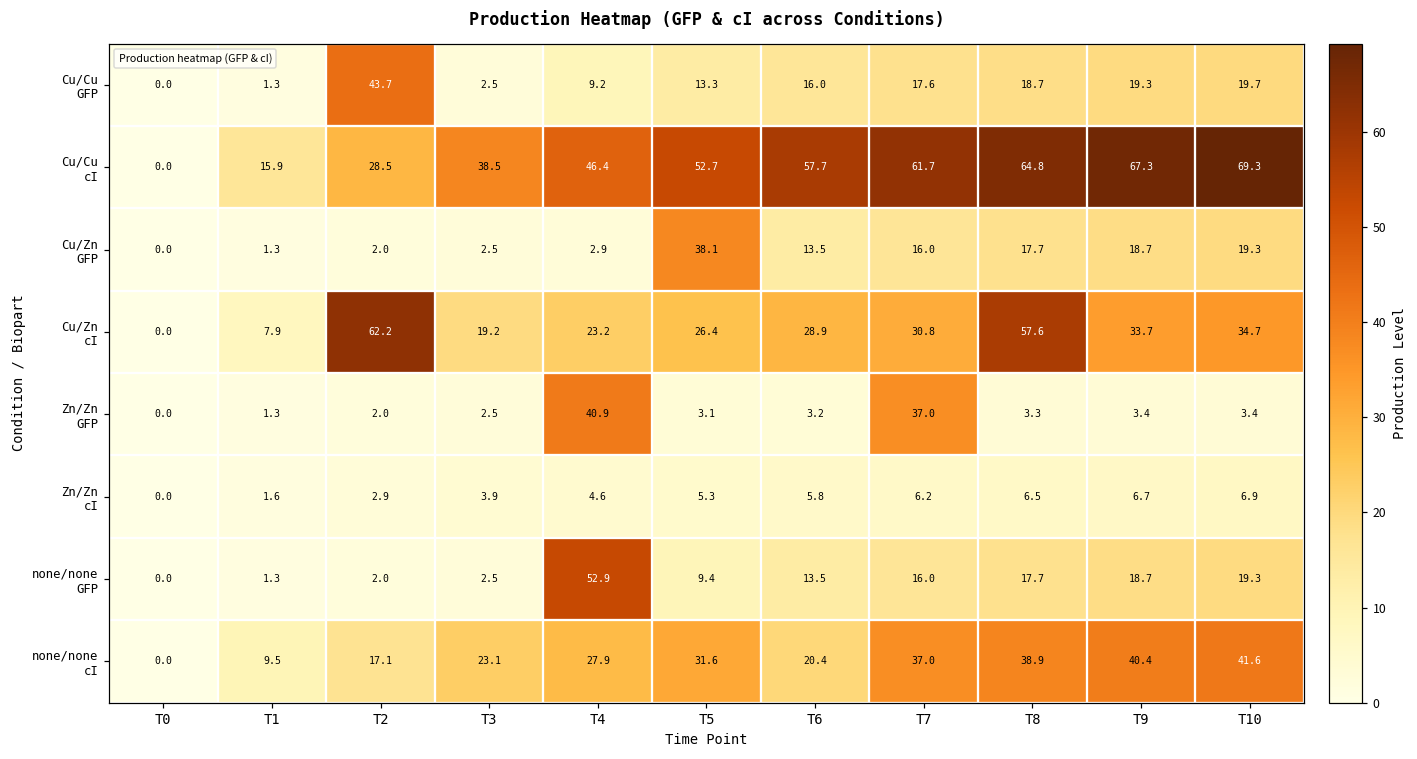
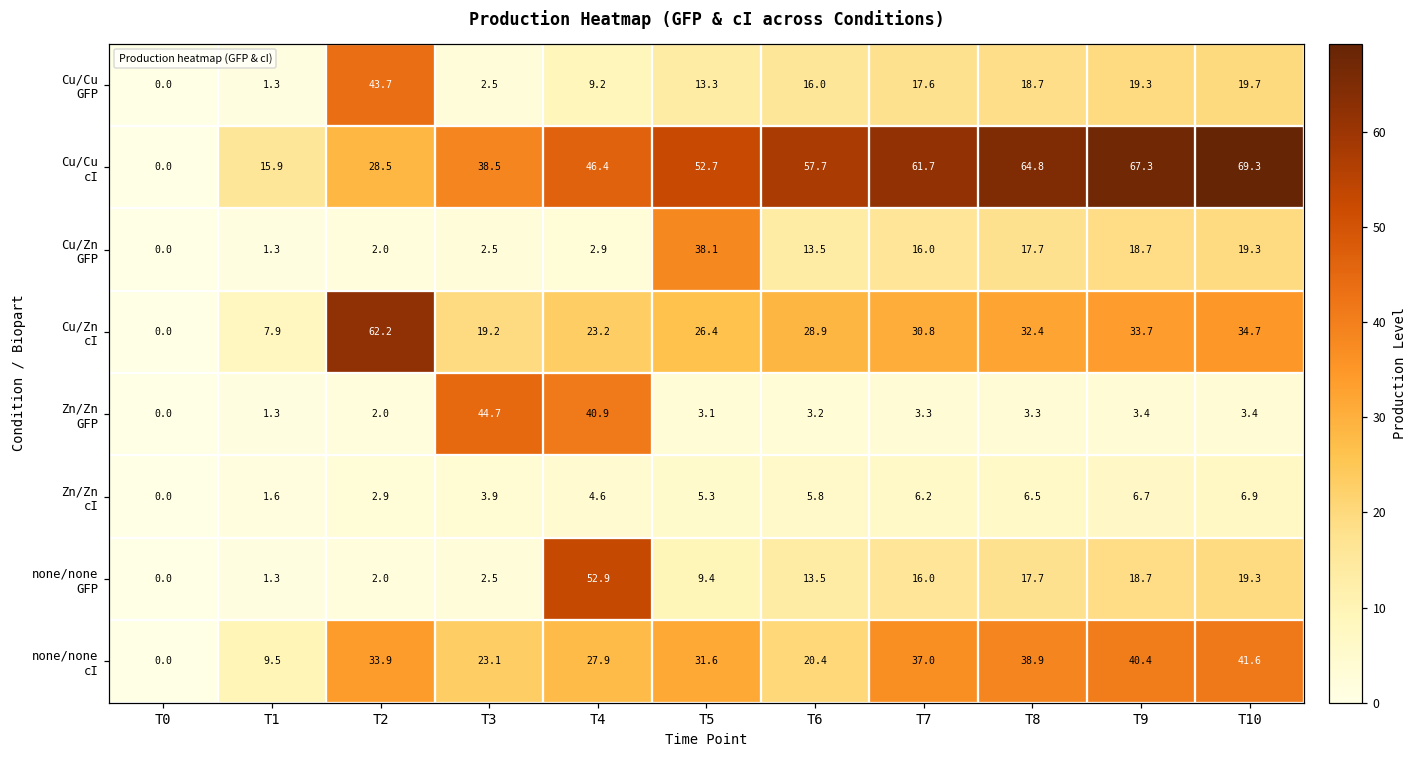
Cu/Zn cI, T8: 57.6 -> 32.4
Zn/Zn GFP, T3: 2.5 -> 44.7
Zn/Zn GFP, T7: 37.0 -> 3.3
none/none cI, T2: 17.1 -> 33.9
